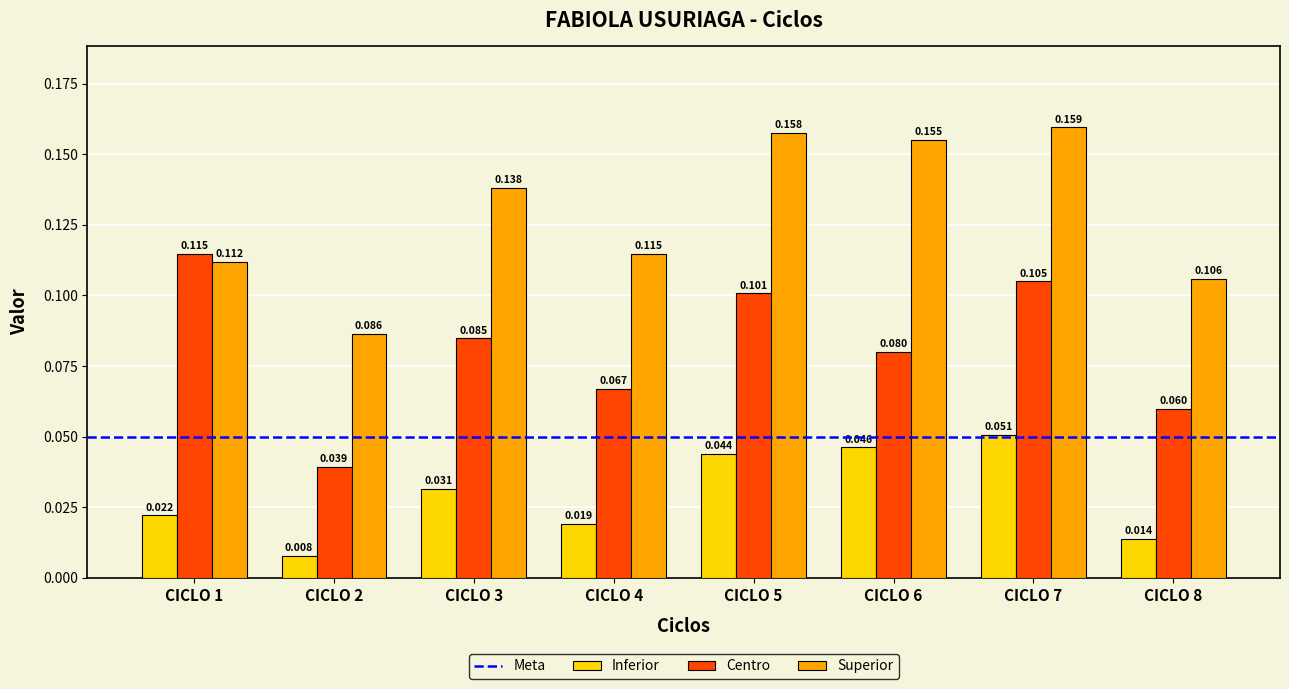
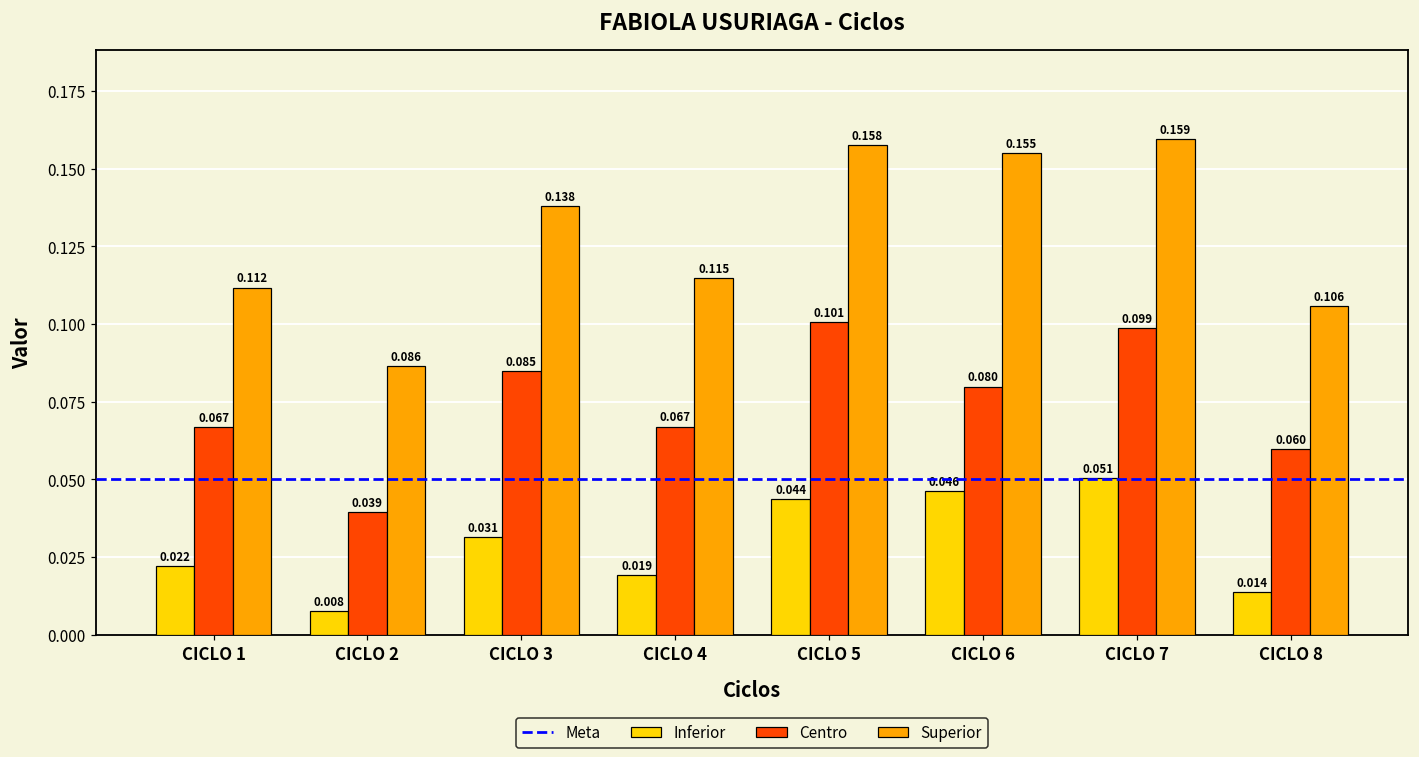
Centro, CICLO 1: 0.115 -> 0.067
Centro, CICLO 7: 0.105 -> 0.099
